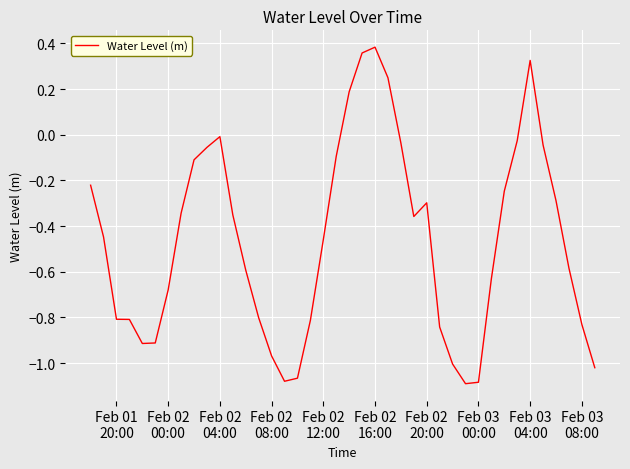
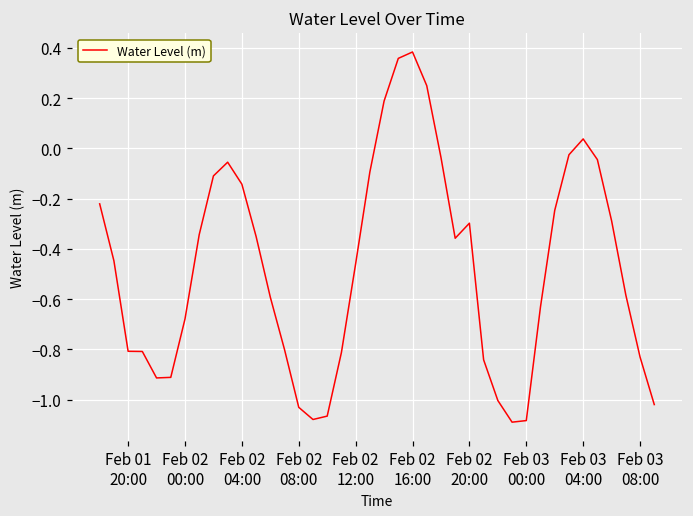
Feb 02 04:00: -0.01 -> -0.14
Feb 02 08:00: -0.97 -> -1.03
Feb 03 04:00: 0.33 -> 0.04
